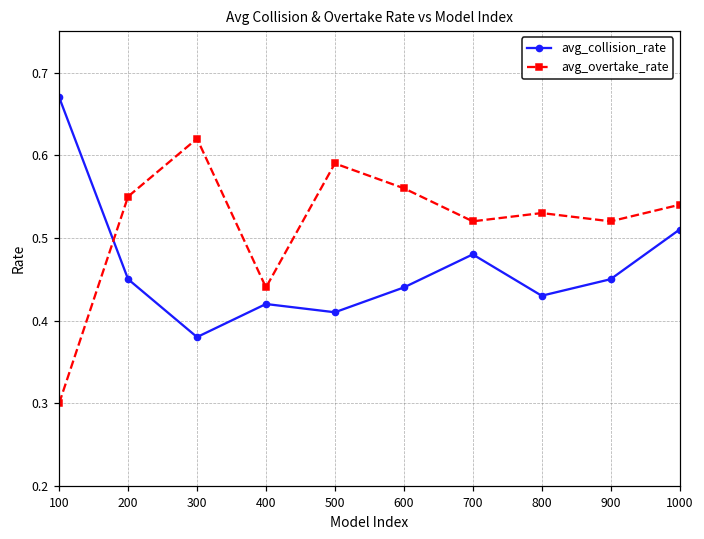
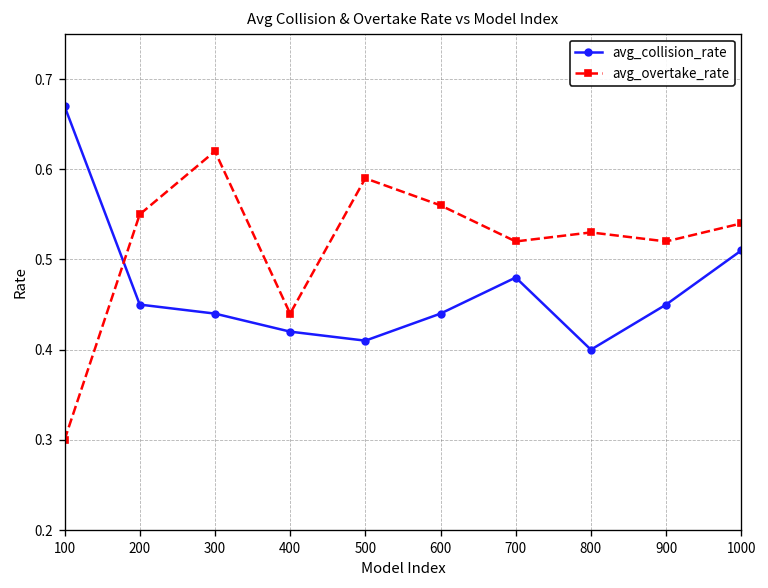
avg_collision_rate, 300: 0.38 -> 0.44
avg_collision_rate, 800: 0.43 -> 0.40
